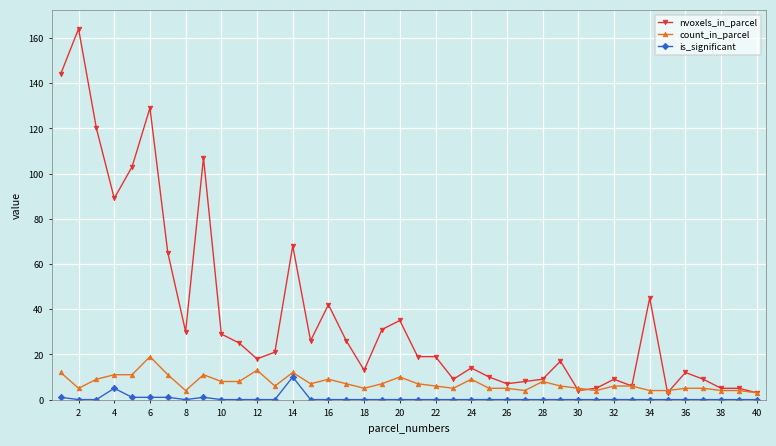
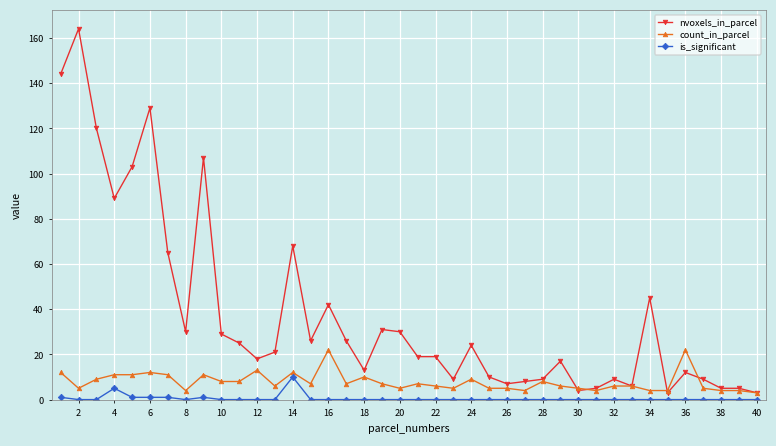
count_in_parcel, 6: 19 -> 12
count_in_parcel, 16: 9 -> 22
count_in_parcel, 18: 5 -> 10
nvoxels_in_parcel, 20: 35 -> 30
count_in_parcel, 20: 10 -> 5
nvoxels_in_parcel, 24: 14 -> 24
count_in_parcel, 36: 5 -> 22
